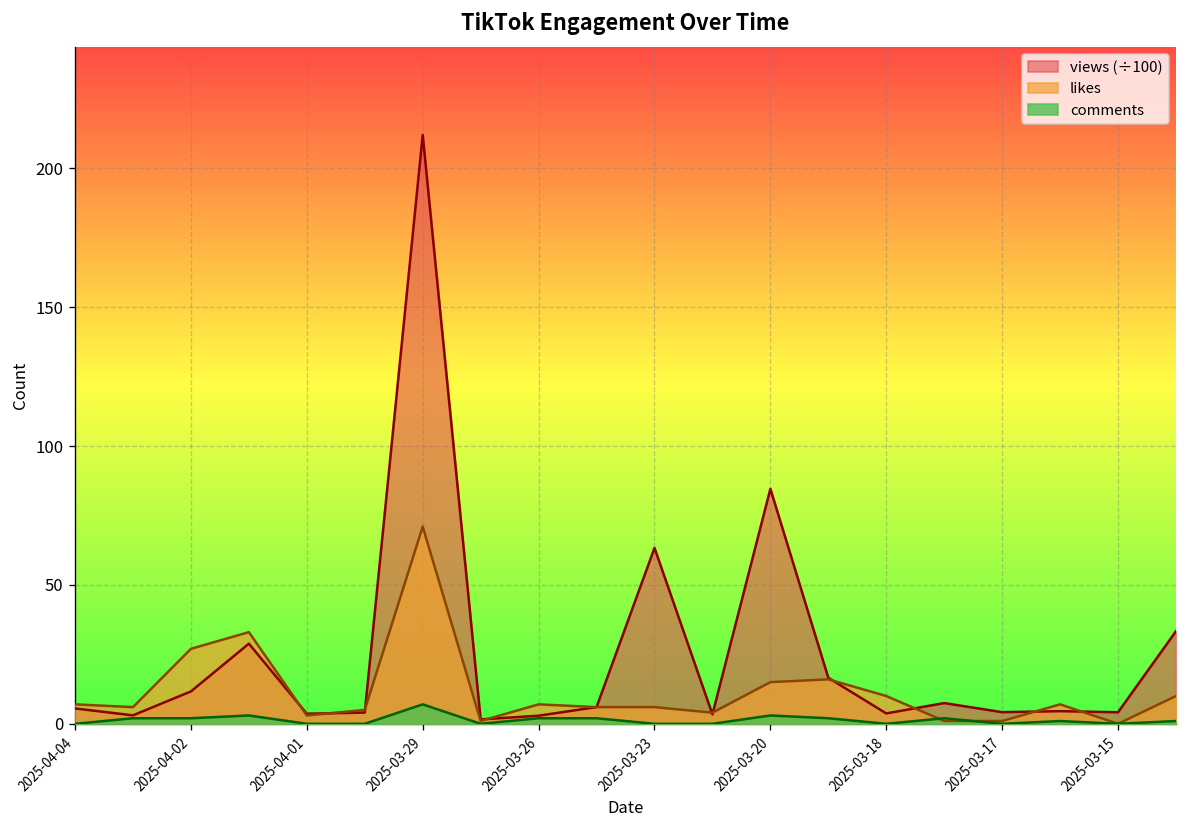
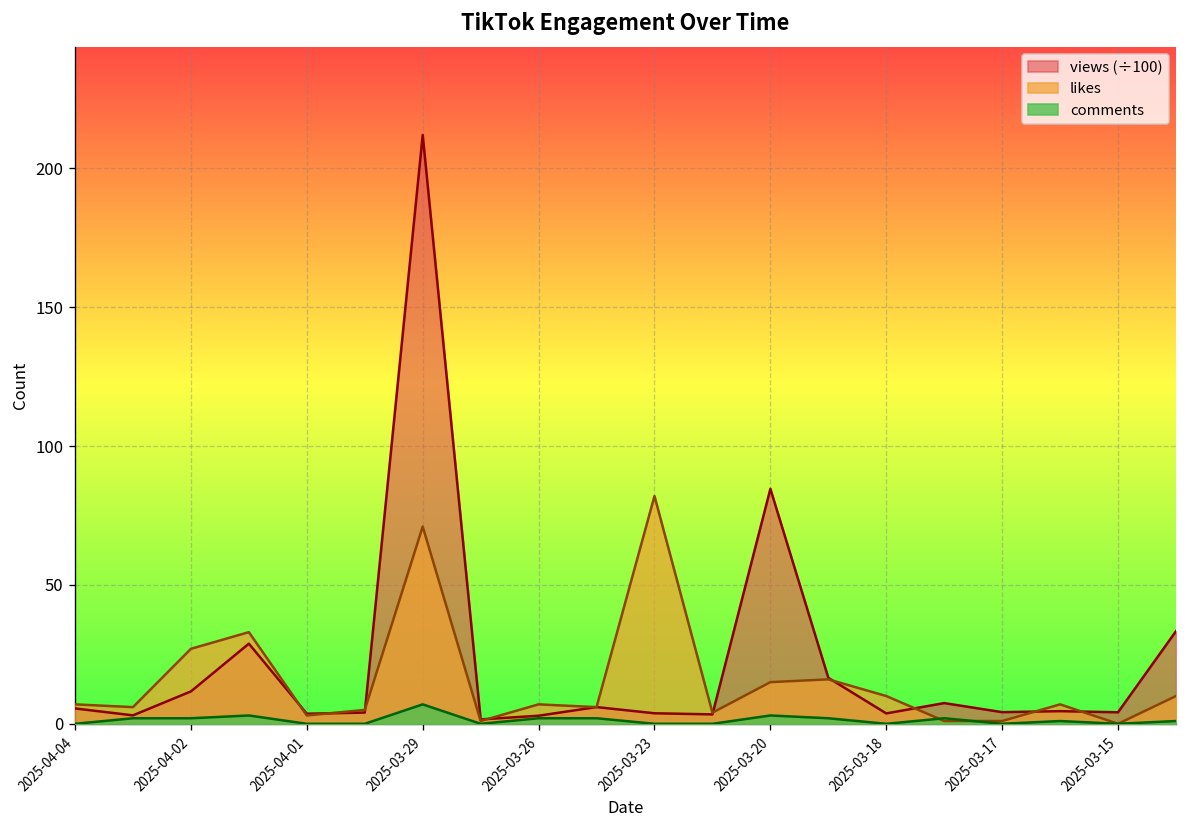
views (÷100), 2025-03-23: 63 -> 4
likes, 2025-03-23: 6 -> 82
